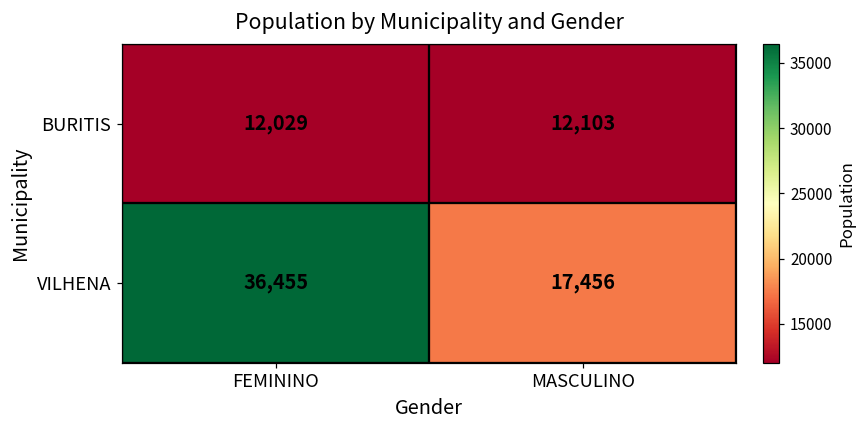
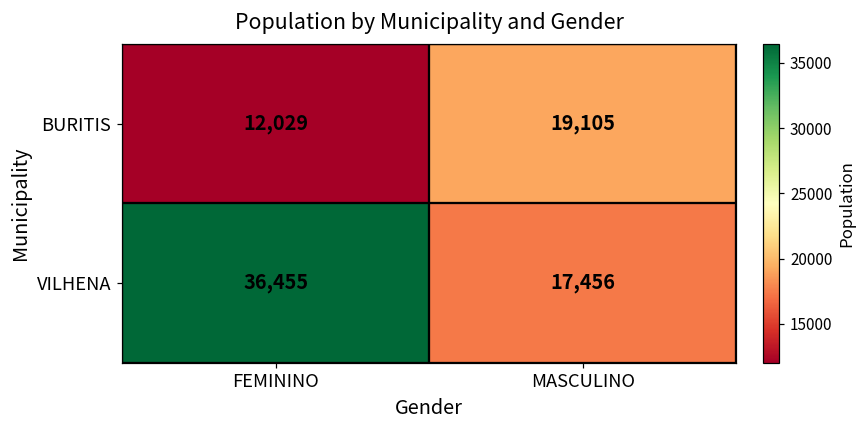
BURITIS, MASCULINO: 12,103 -> 19,105
